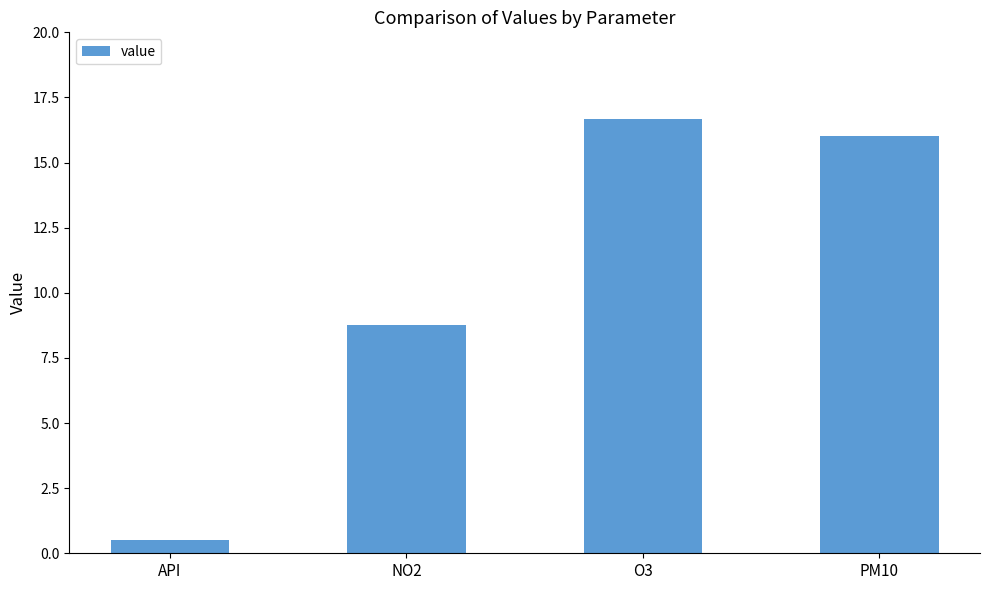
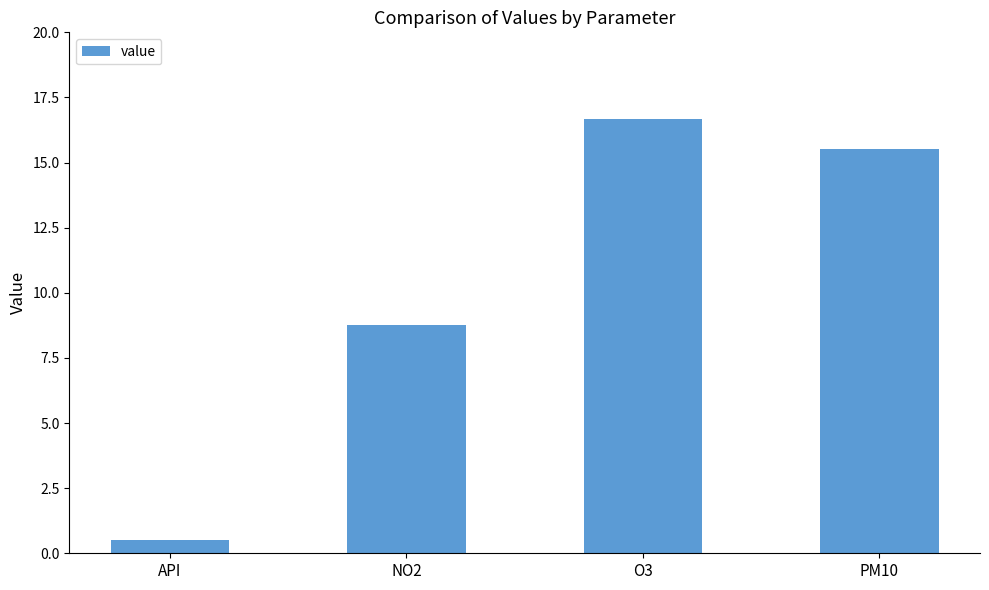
PM10: 16.0 -> 15.5
